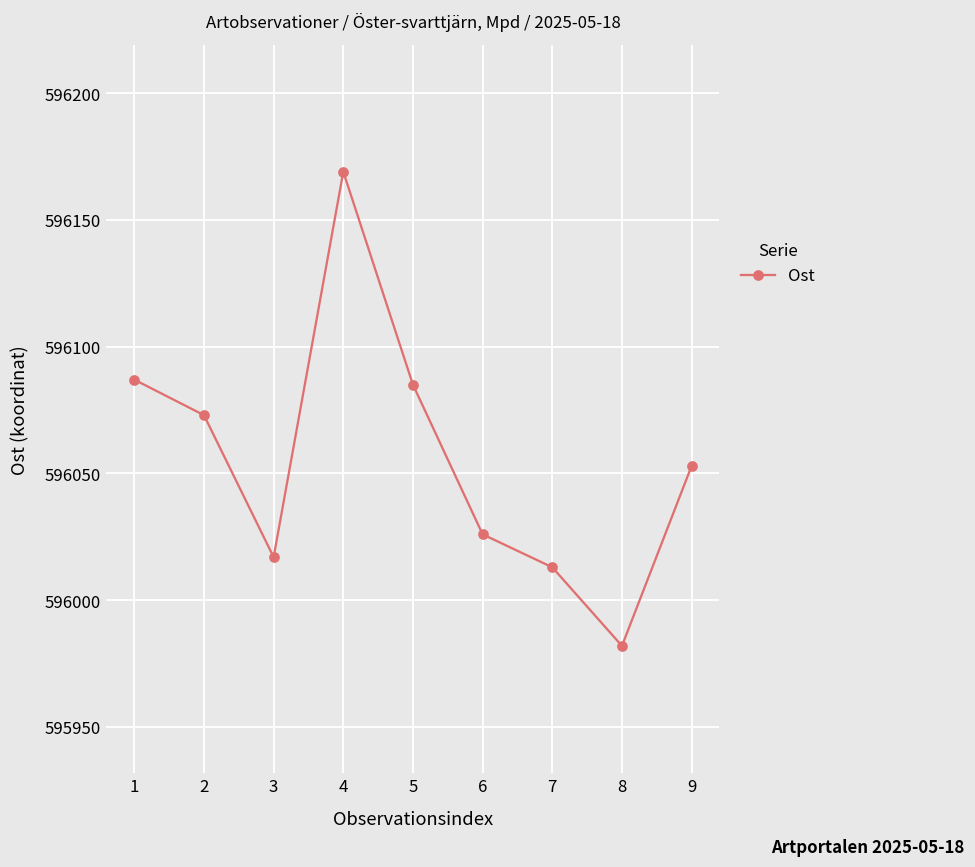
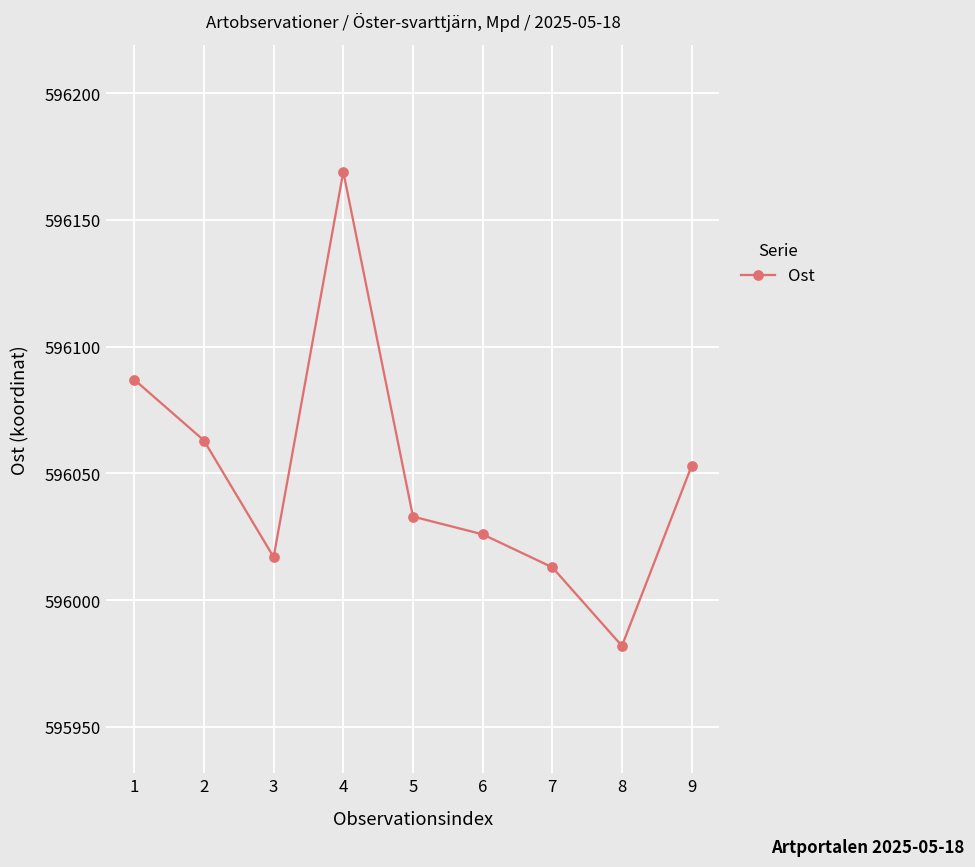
2: 596073 -> 596063
5: 596085 -> 596033
